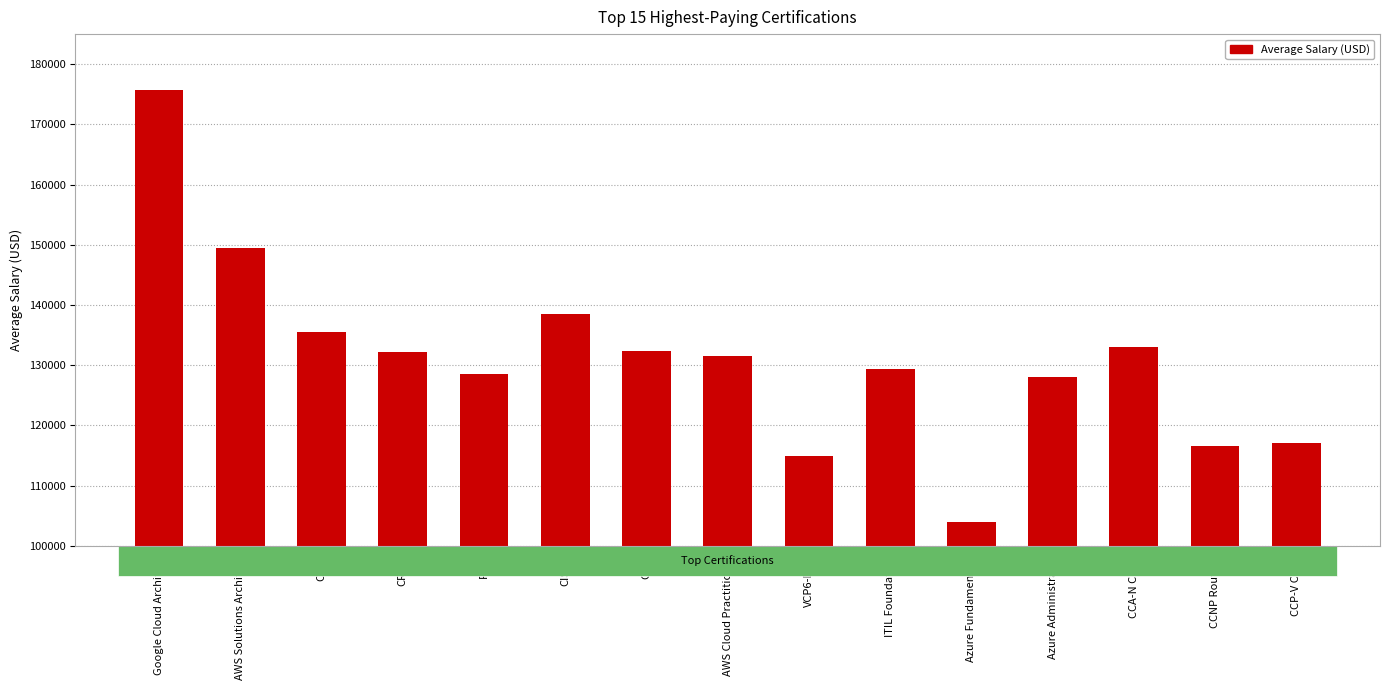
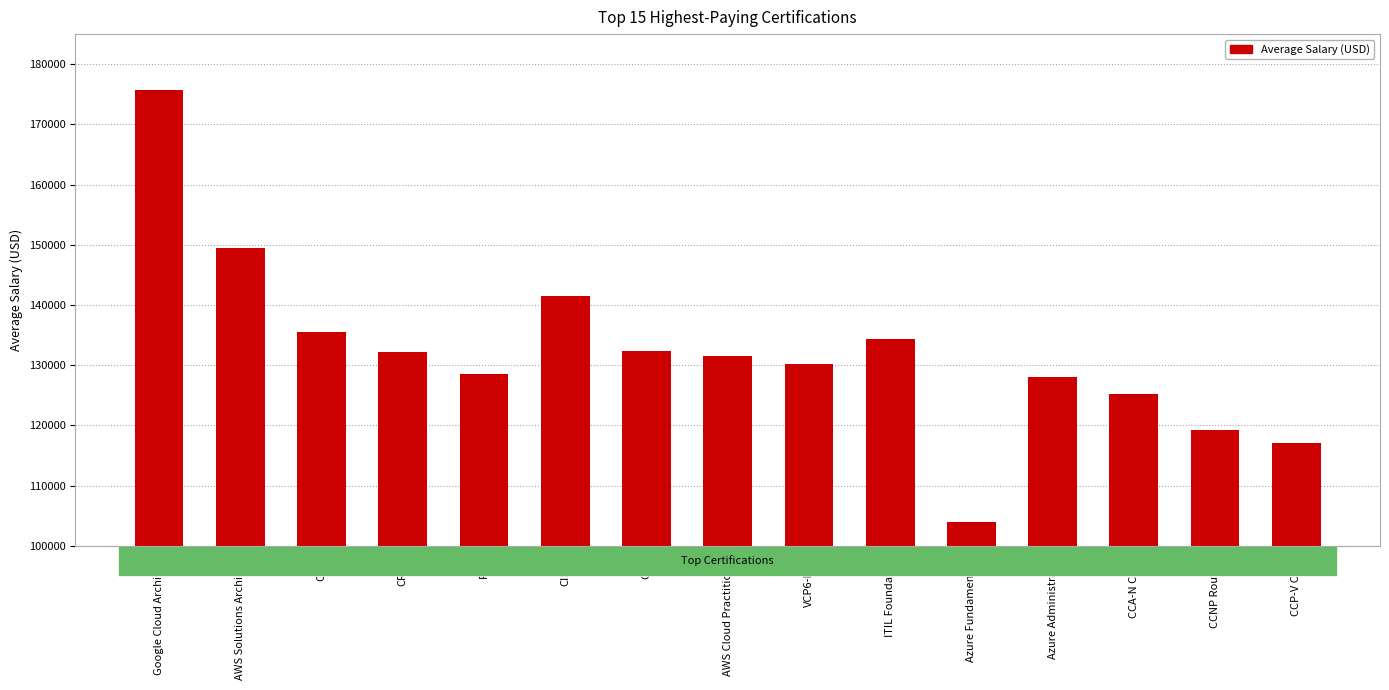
CISSP: 139000 -> 141000
VCP6-DCV: 115000 -> 130000
ITIL Foundation: 129000 -> 134000
CCA-N Citrix: 133000 -> 125000
CCNP Routing: 117000 -> 119000
